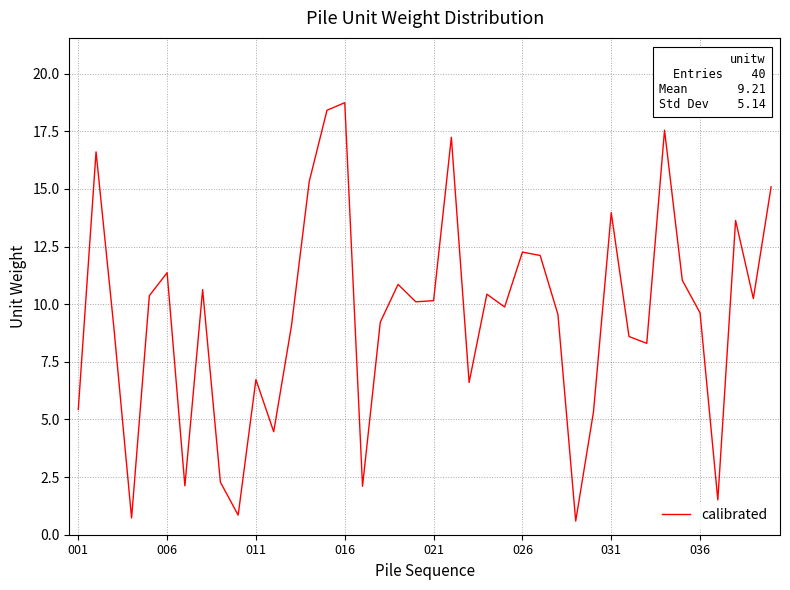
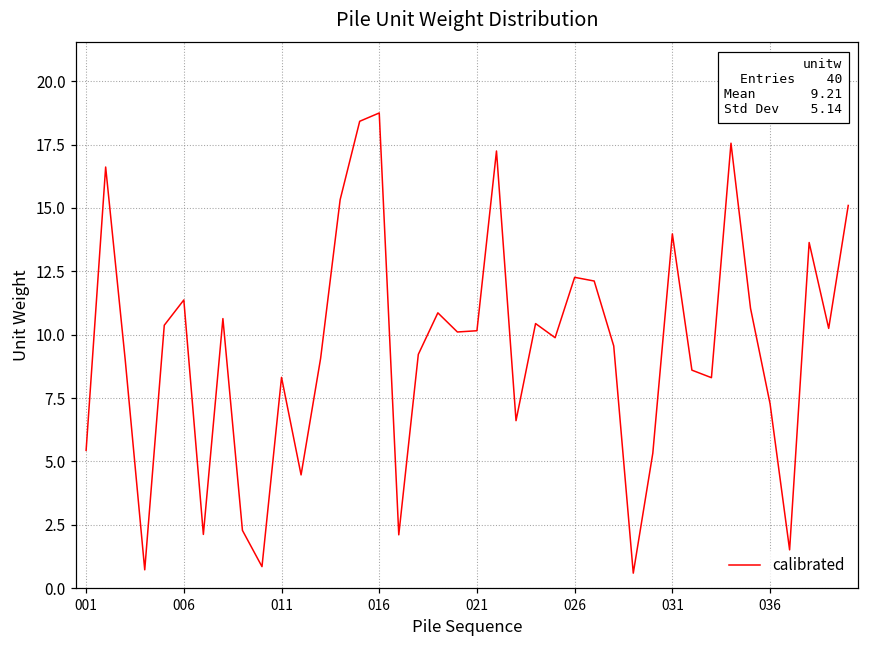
011: 6.7 -> 8.3
036: 9.6 -> 7.3
